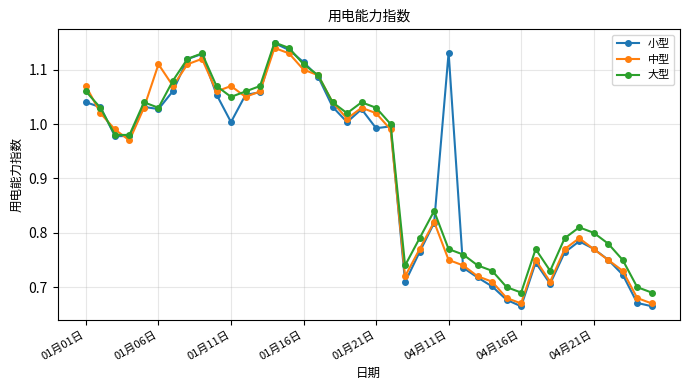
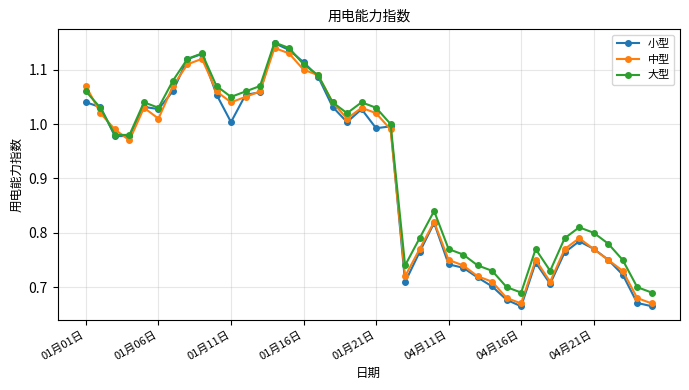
中型, 01月06日: 1.11 -> 1.01
中型, 01月11日: 1.07 -> 1.04
小型, 04月11日: 1.13 -> 0.74
